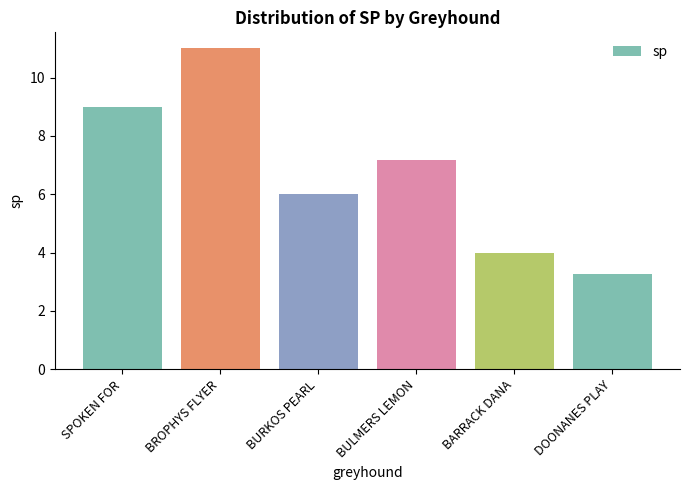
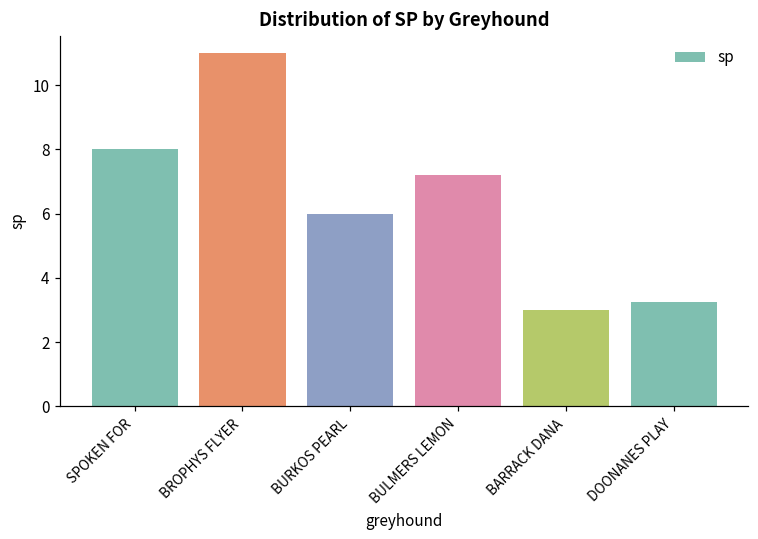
SPOKEN FOR: 9 -> 8
BARRACK DANA: 4 -> 3
